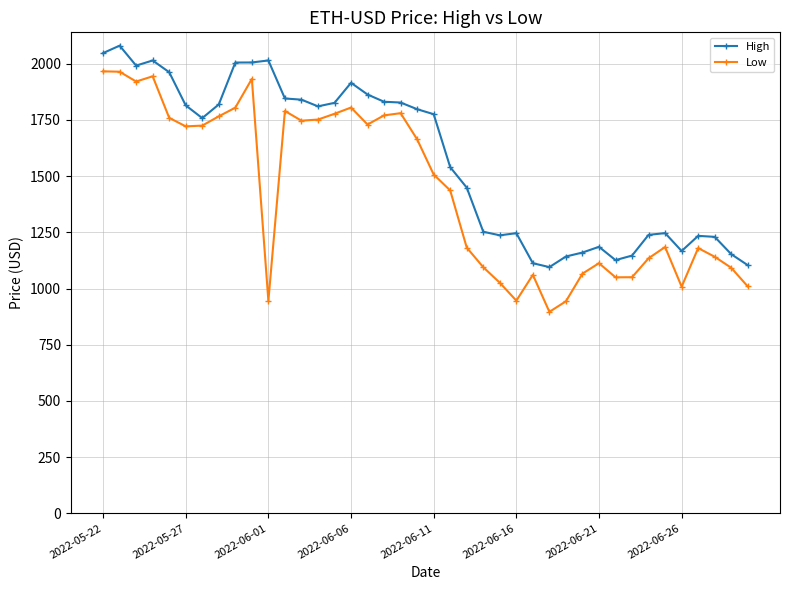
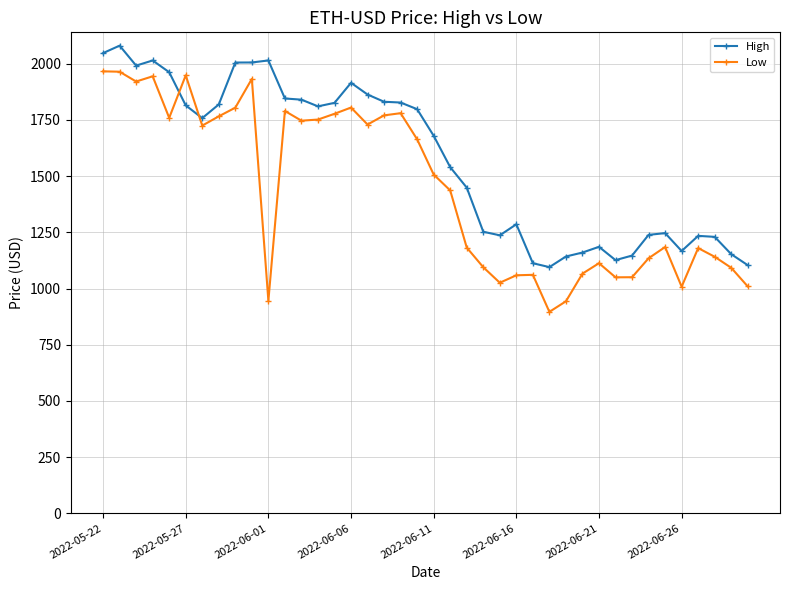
Low, 2022-05-27: 1720 -> 1950
High, 2022-06-11: 1780 -> 1680
High, 2022-06-16: 1250 -> 1290
Low, 2022-06-16: 950 -> 1060
